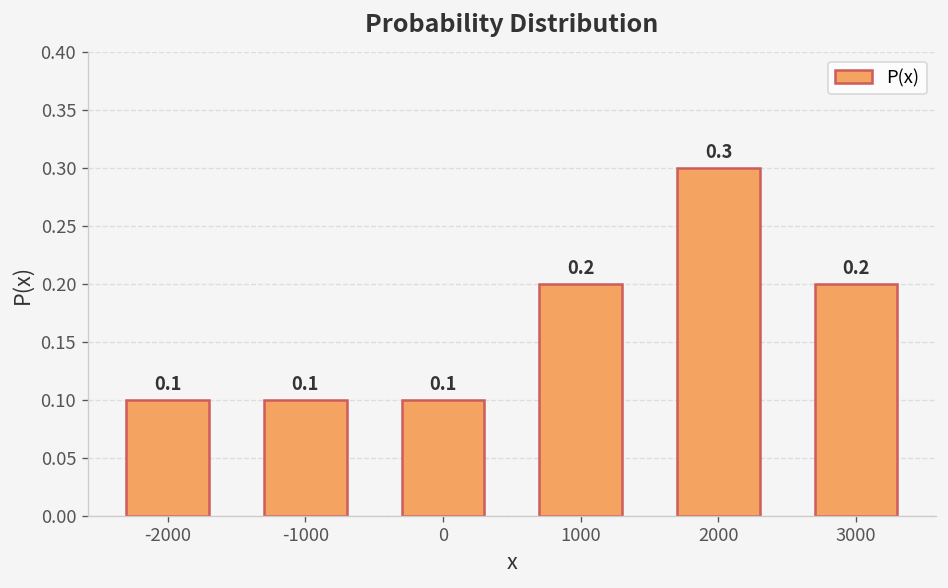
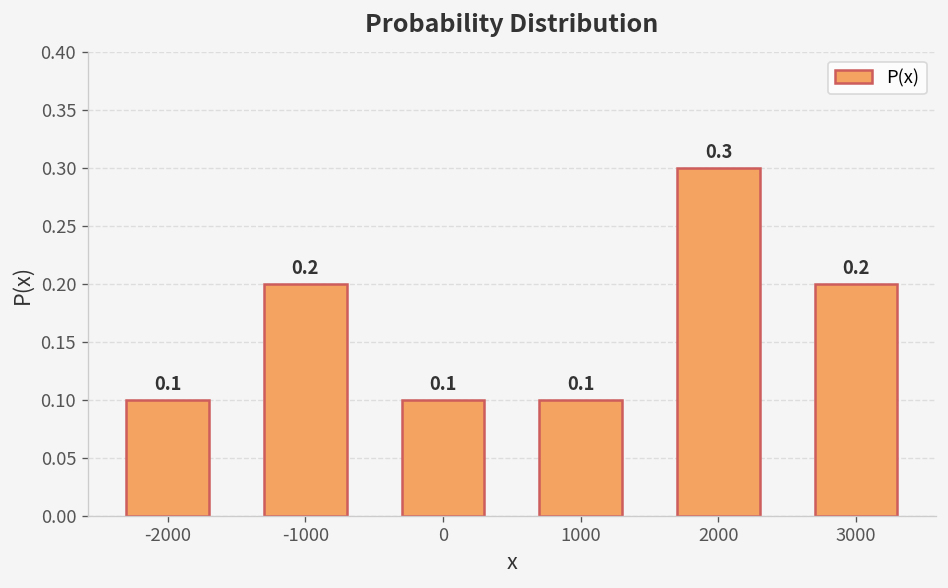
-1000: 0.1 -> 0.2
1000: 0.2 -> 0.1
